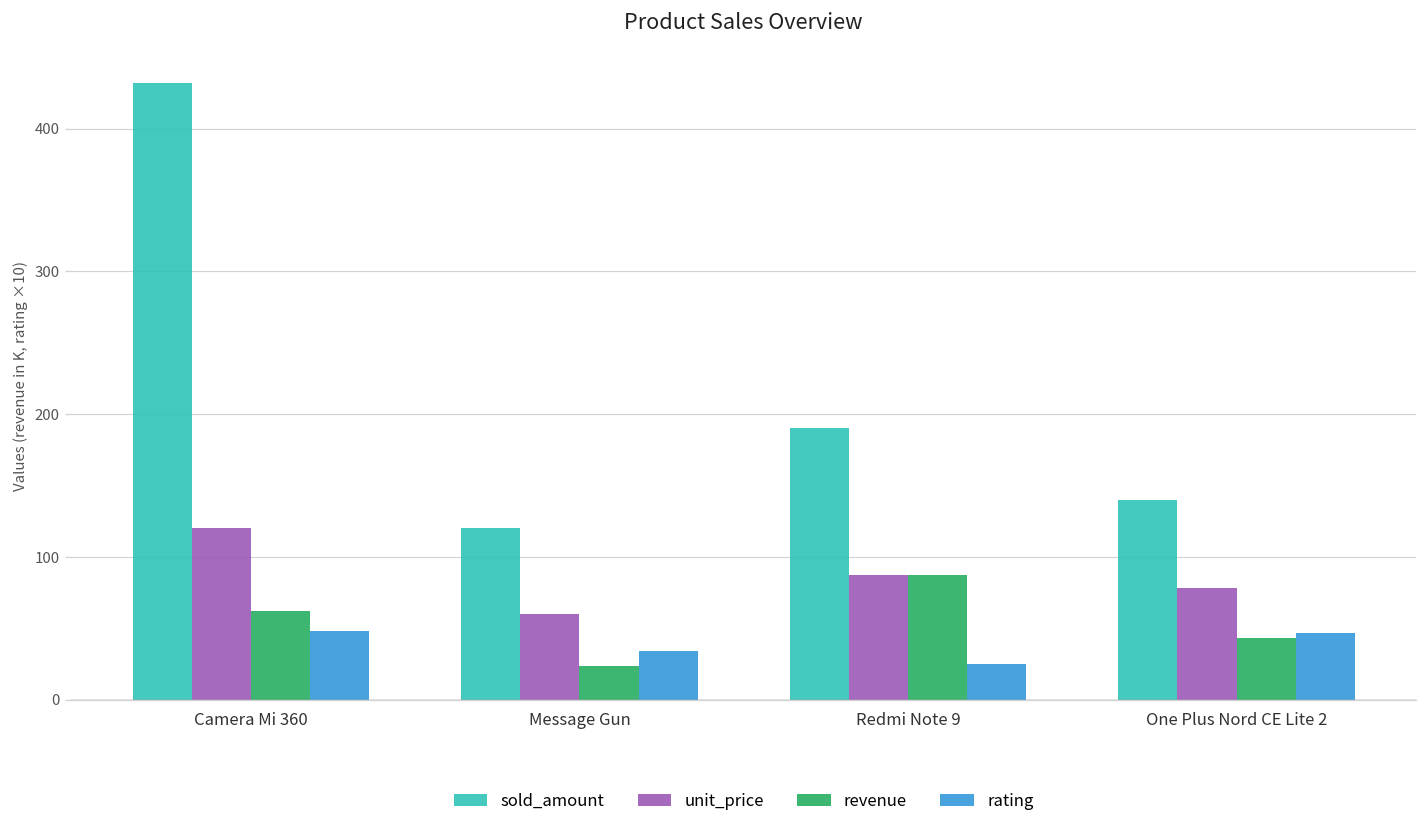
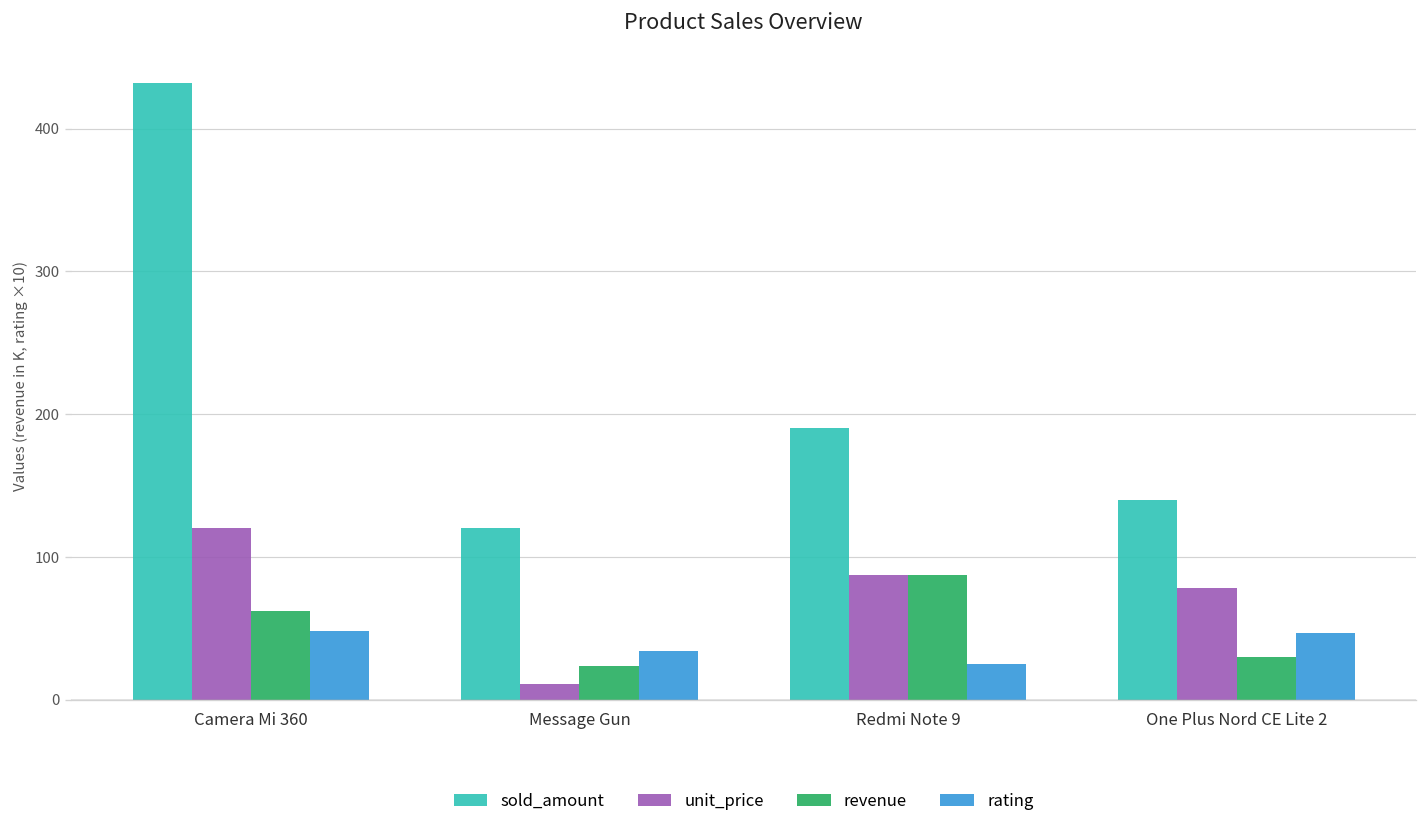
unit_price, Message Gun: 60 -> 11
revenue, One Plus Nord CE Lite 2: 43 -> 30
